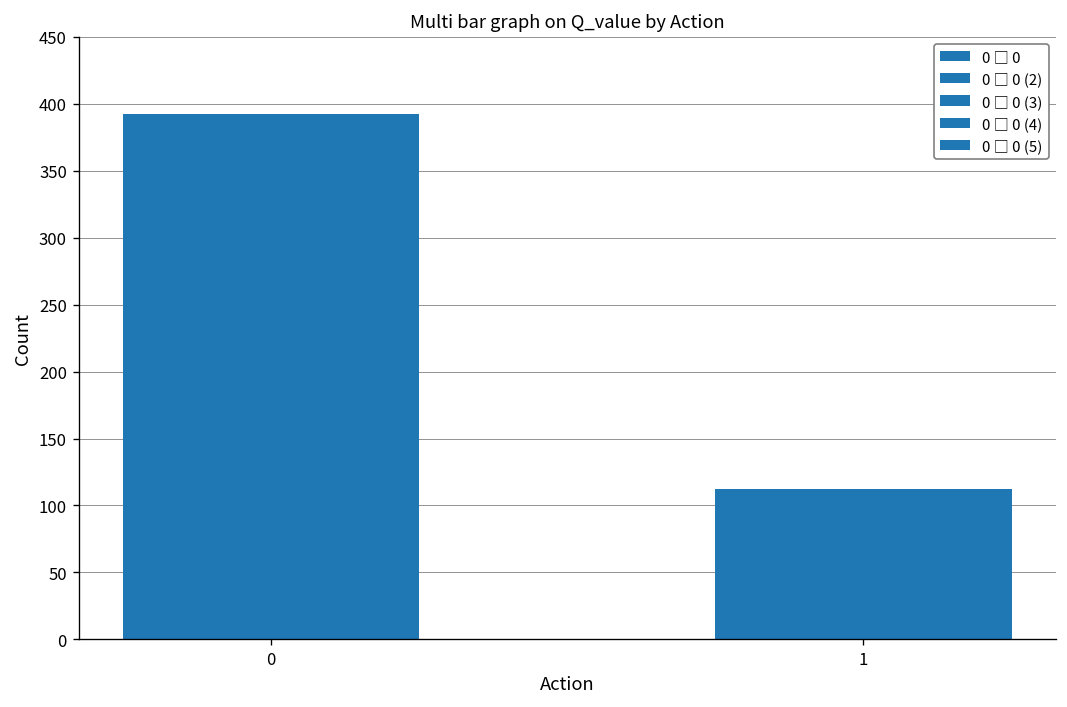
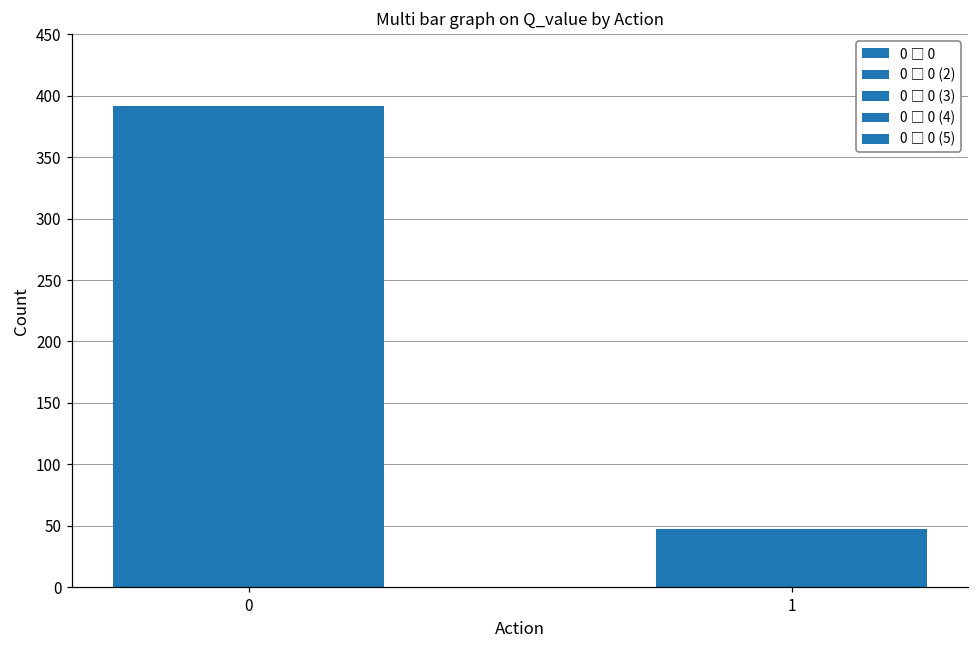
1: 112 -> 47
